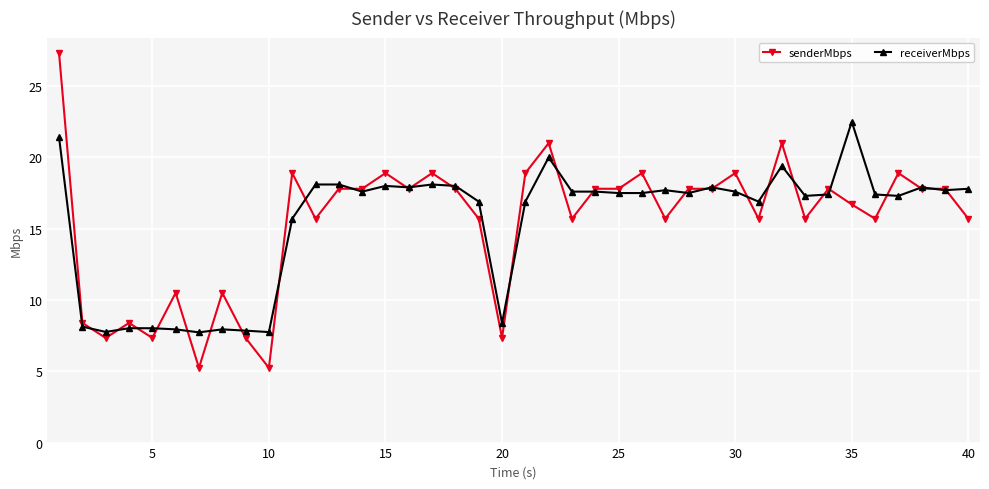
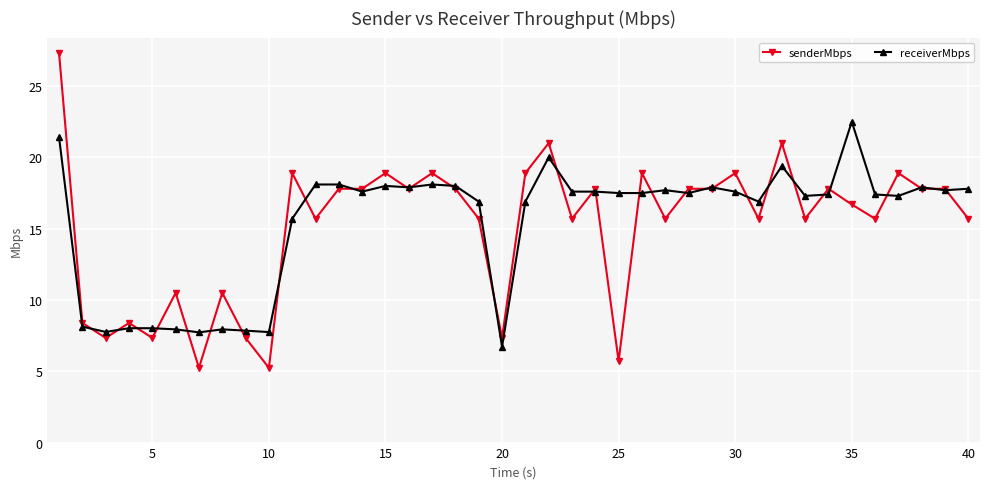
receiverMbps, 20: 8.4 -> 6.7
senderMbps, 25: 17.8 -> 5.7
